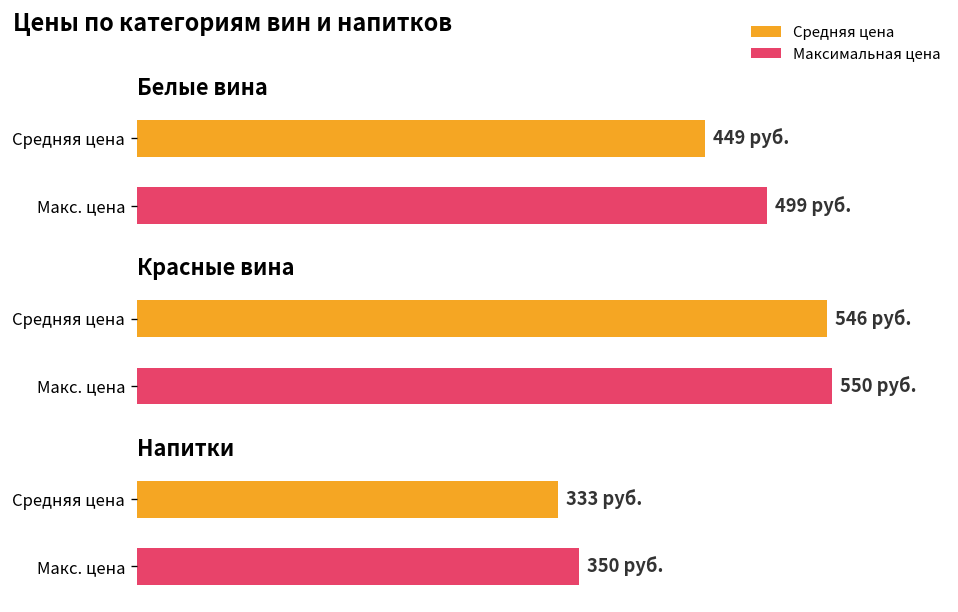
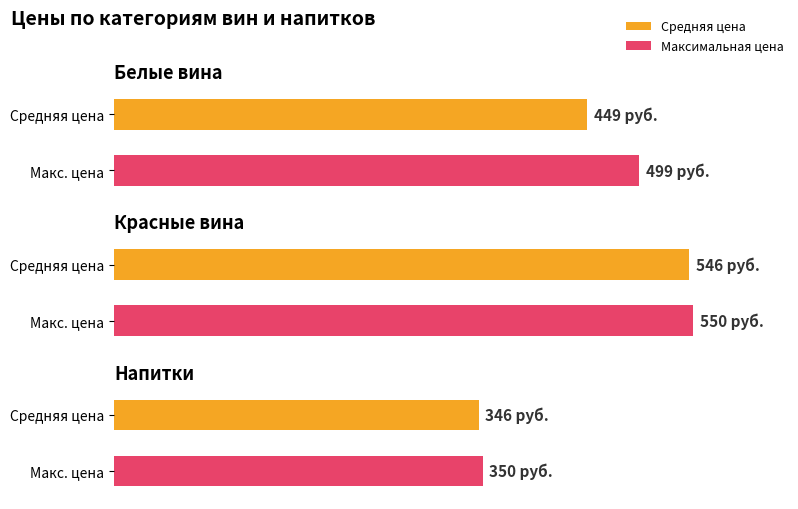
Напитки, Средняя цена: 333 -> 346
